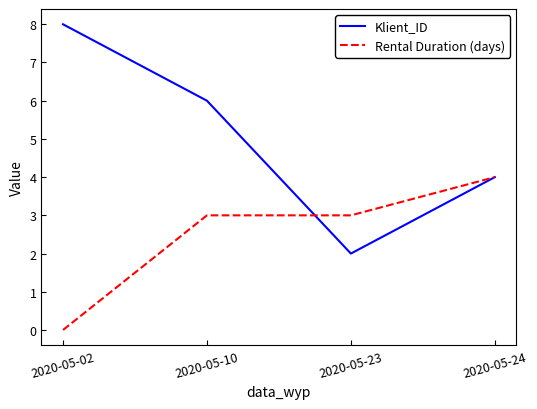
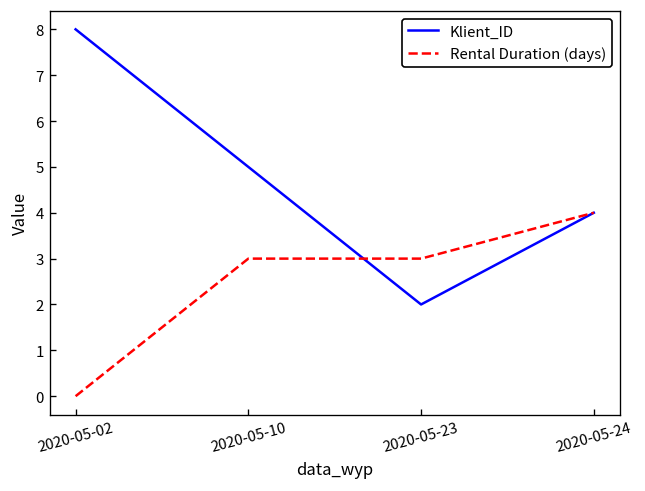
Klient_ID, 2020-05-10: 6 -> 5
